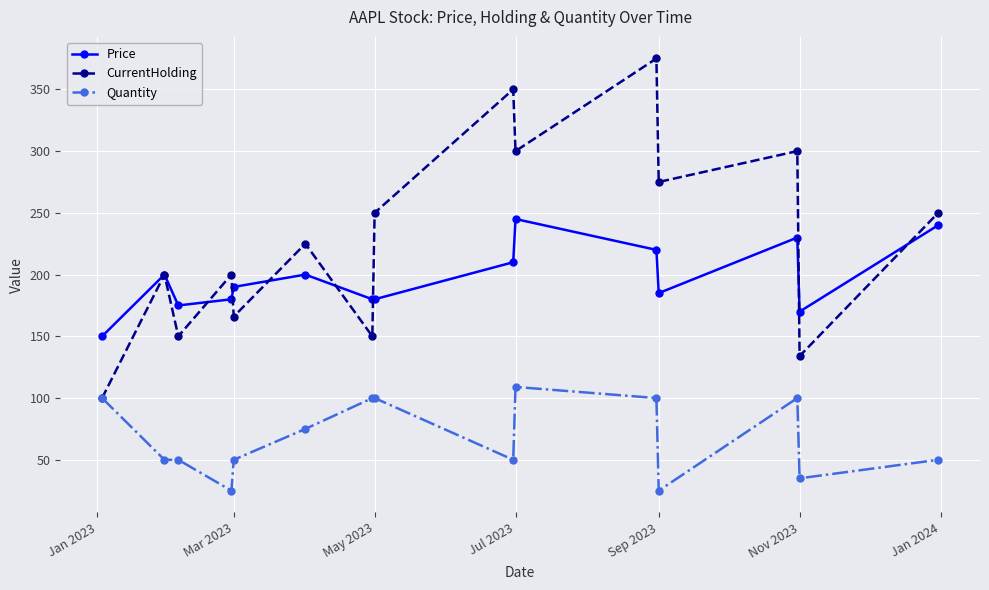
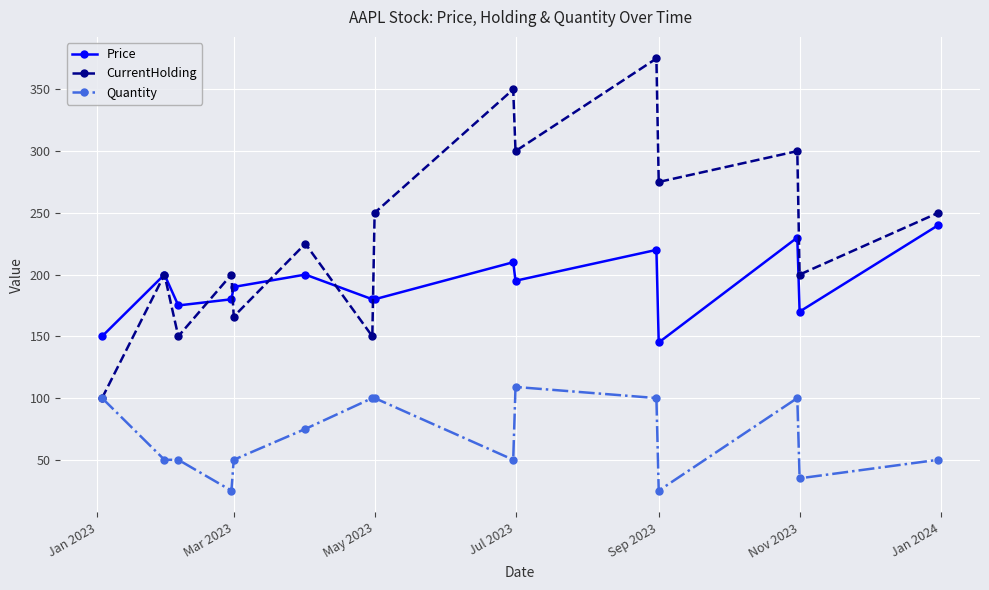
Price, Jul 2023: 245 -> 195
Price, Sep 2023: 185 -> 145
CurrentHolding, Nov 2023: 134 -> 200
